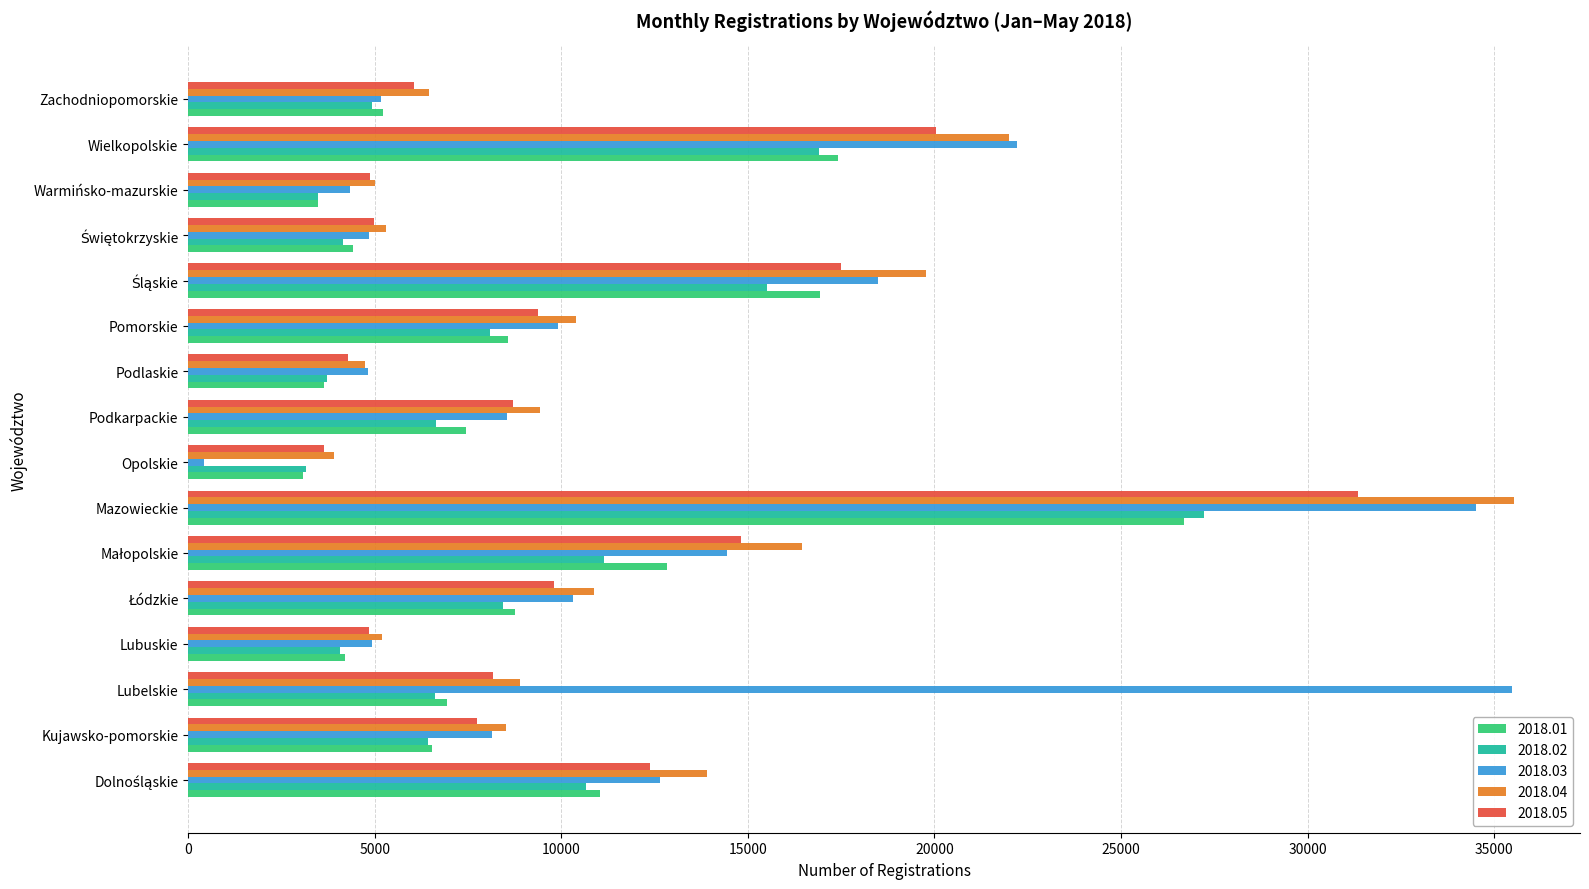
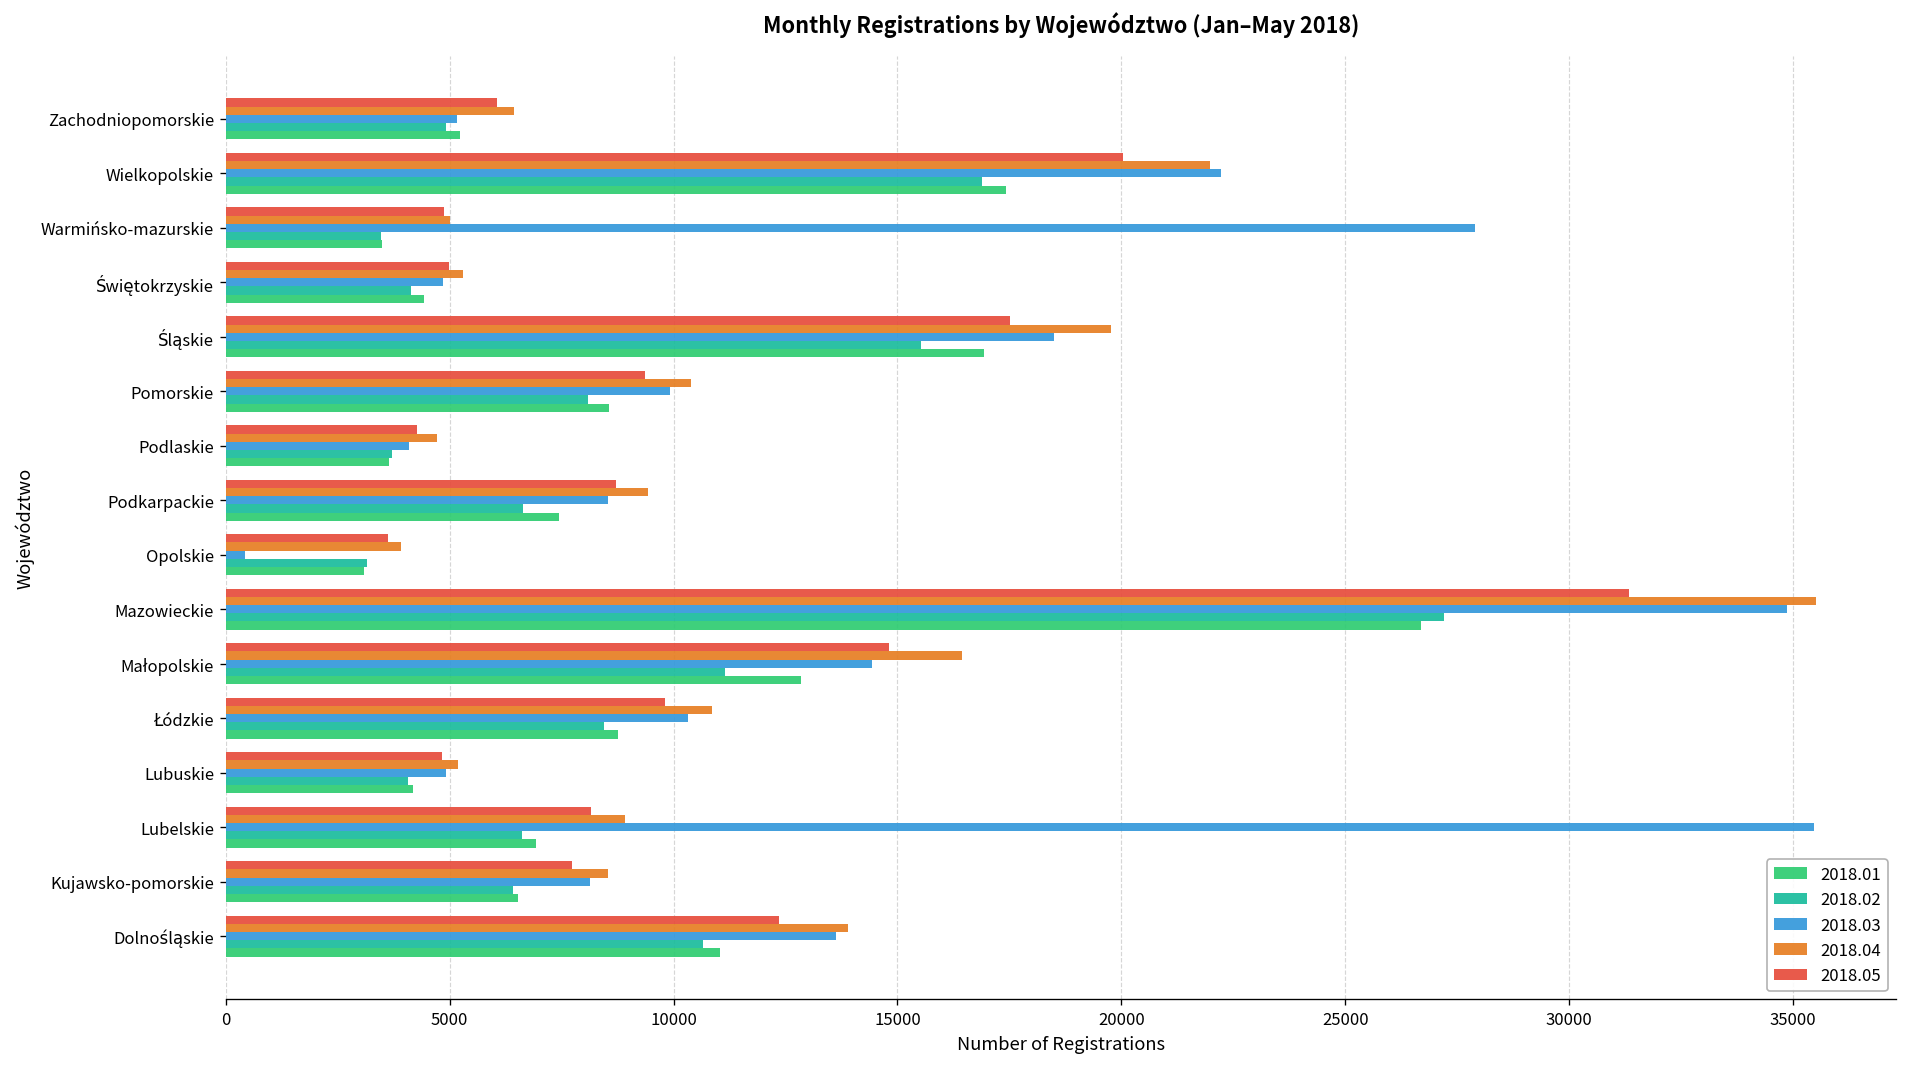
2018.03, Warmińsko-mazurskie: 4300 -> 27900
2018.03, Podlaskie: 4800 -> 4100
2018.03, Mazowieckie: 34500 -> 34900
2018.03, Dolnośląskie: 12700 -> 13600
